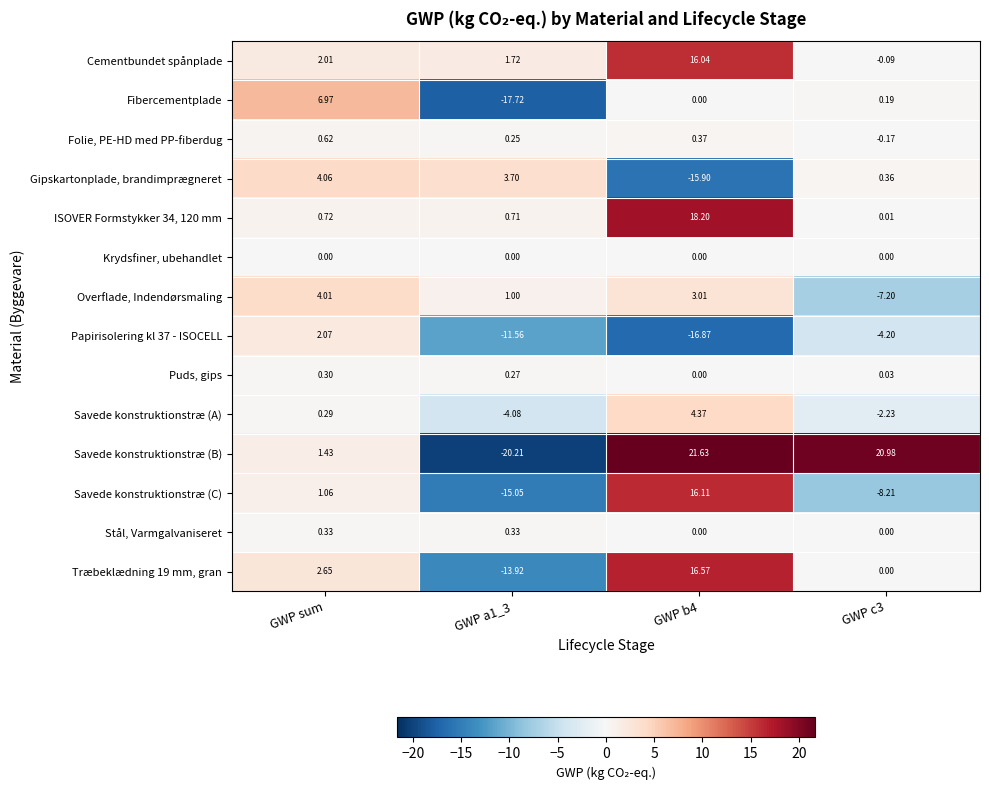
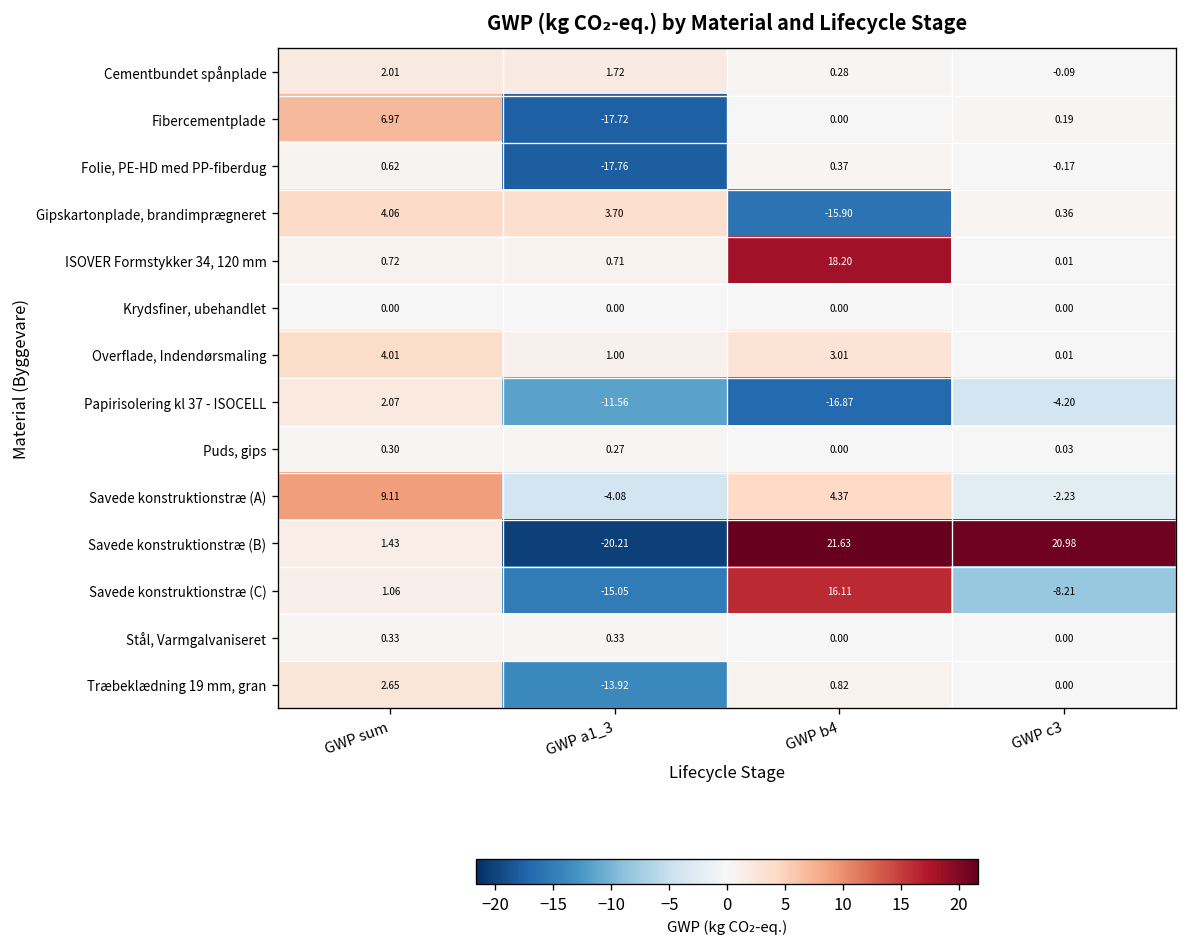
Cementbundet spånplade, GWP b4: 16.04 -> 0.28
Folie, PE-HD med PP-fiberdug, GWP a1_3: 0.25 -> -17.76
Overflade, Indendørsmaling, GWP c3: -7.20 -> 0.01
Savede konstruktionstræ (A), GWP sum: 0.29 -> 9.11
Træbeklædning 19 mm, gran, GWP b4: 16.57 -> 0.82
